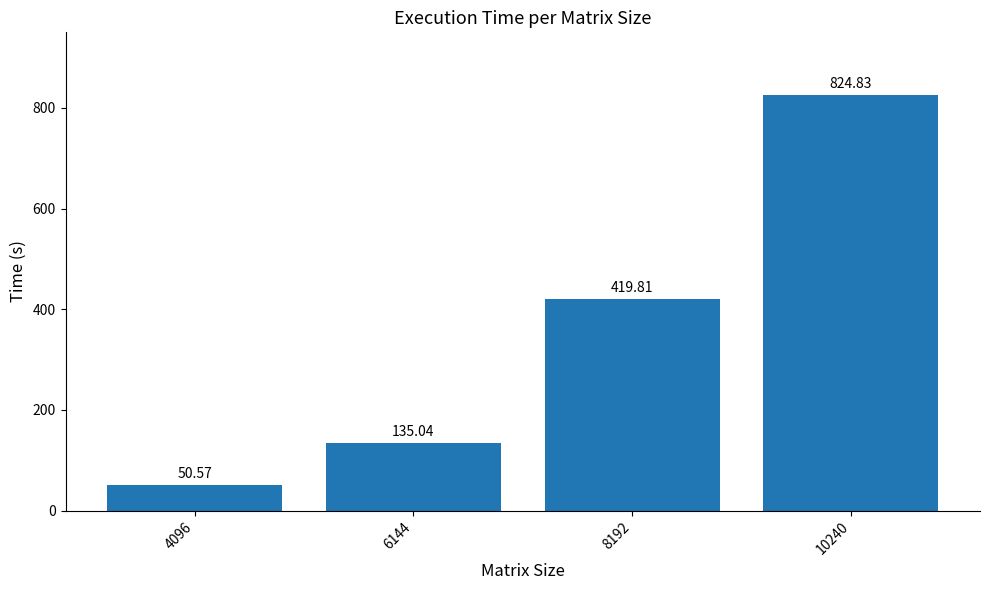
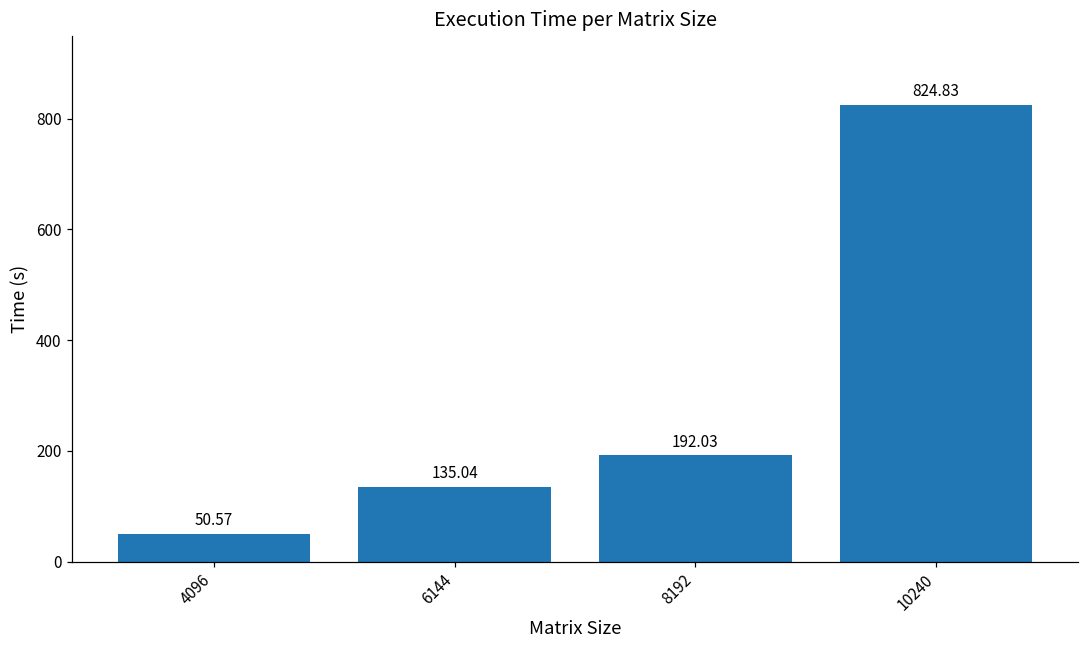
8192: 419.81 -> 192.03
